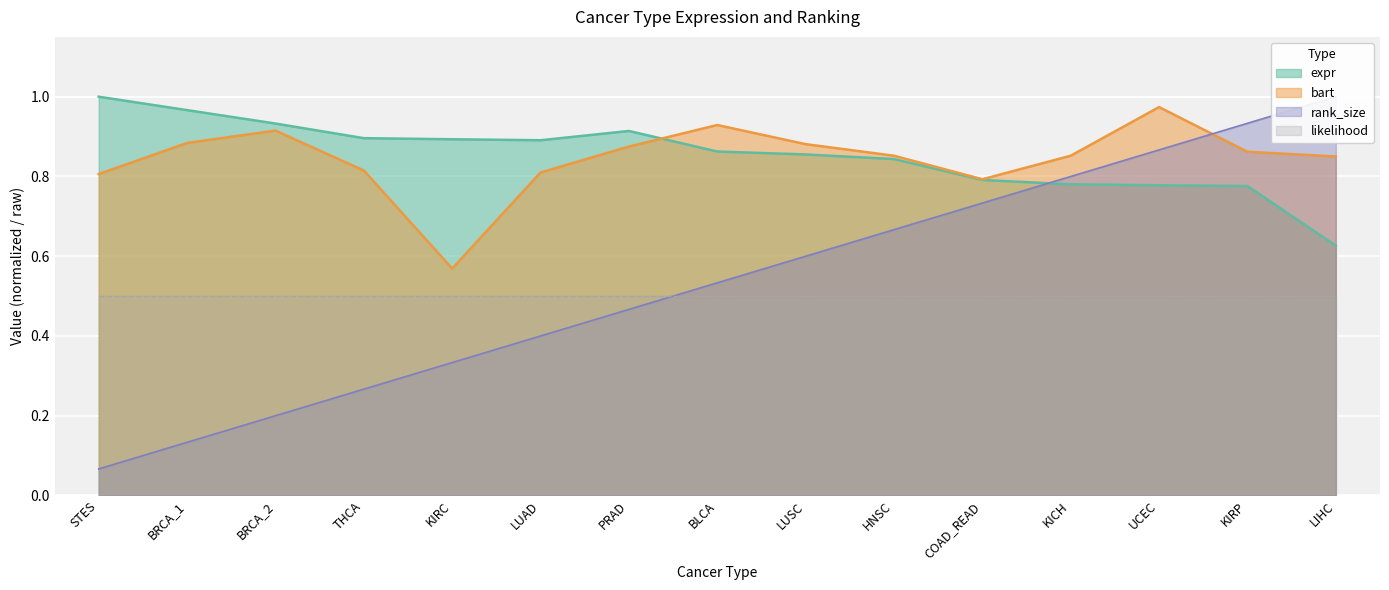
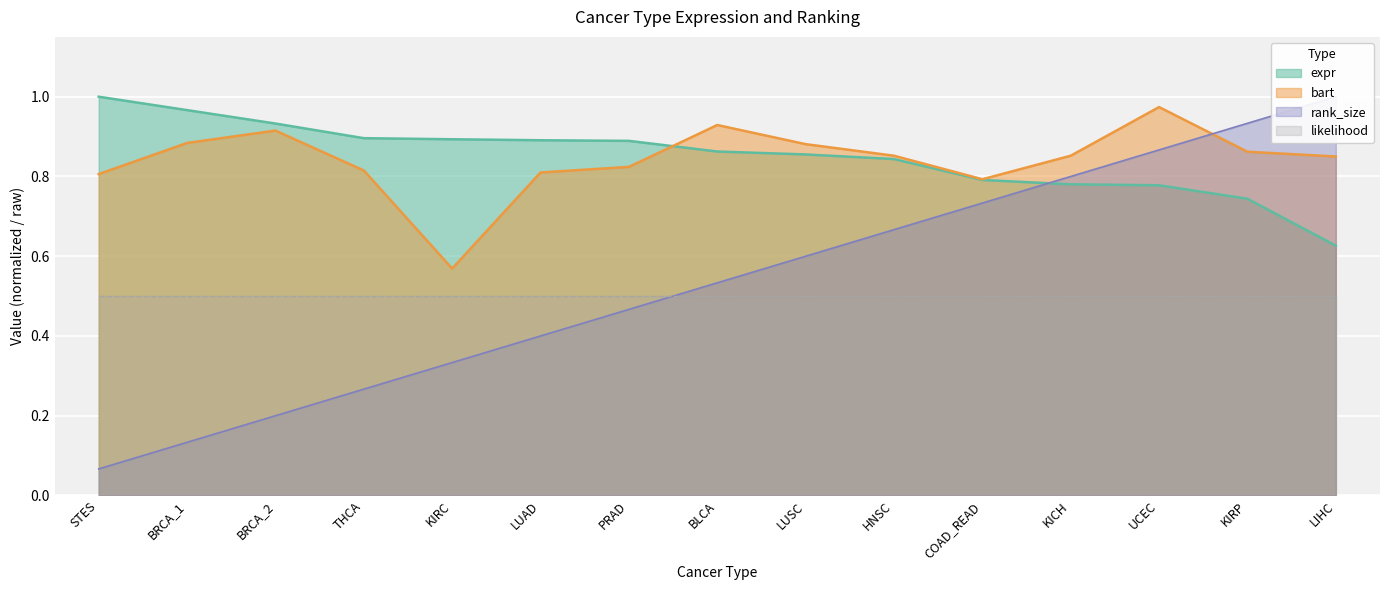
expr, PRAD: 0.91 -> 0.89
bart, PRAD: 0.88 -> 0.82
expr, KIRP: 0.78 -> 0.74
